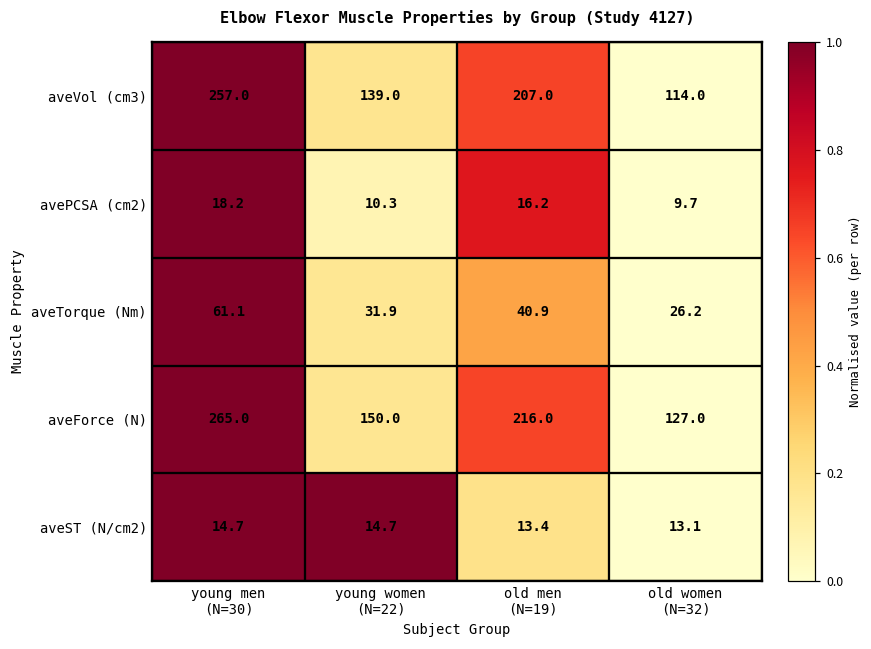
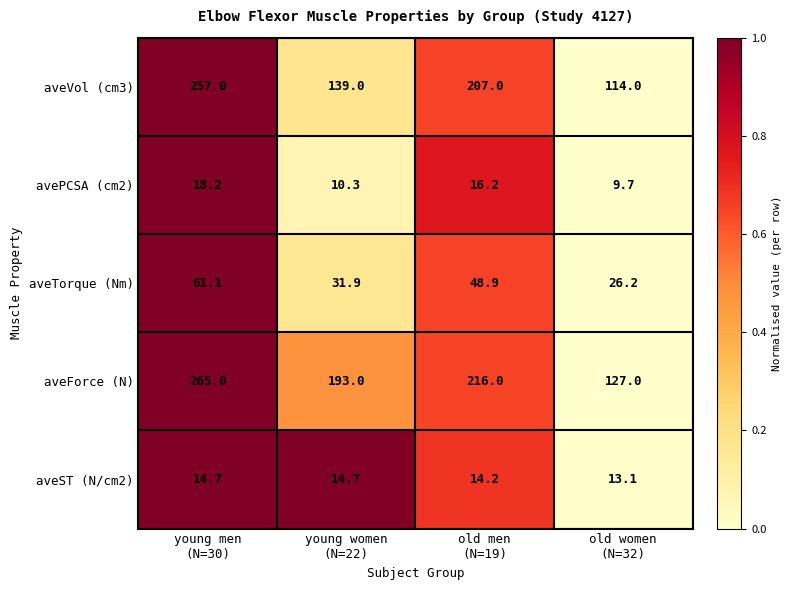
aveTorque (Nm), old men (N=19): 40.9 -> 48.9
aveForce (N), young women (N=22): 150.0 -> 193.0
aveST (N/cm2), old men (N=19): 13.4 -> 14.2
